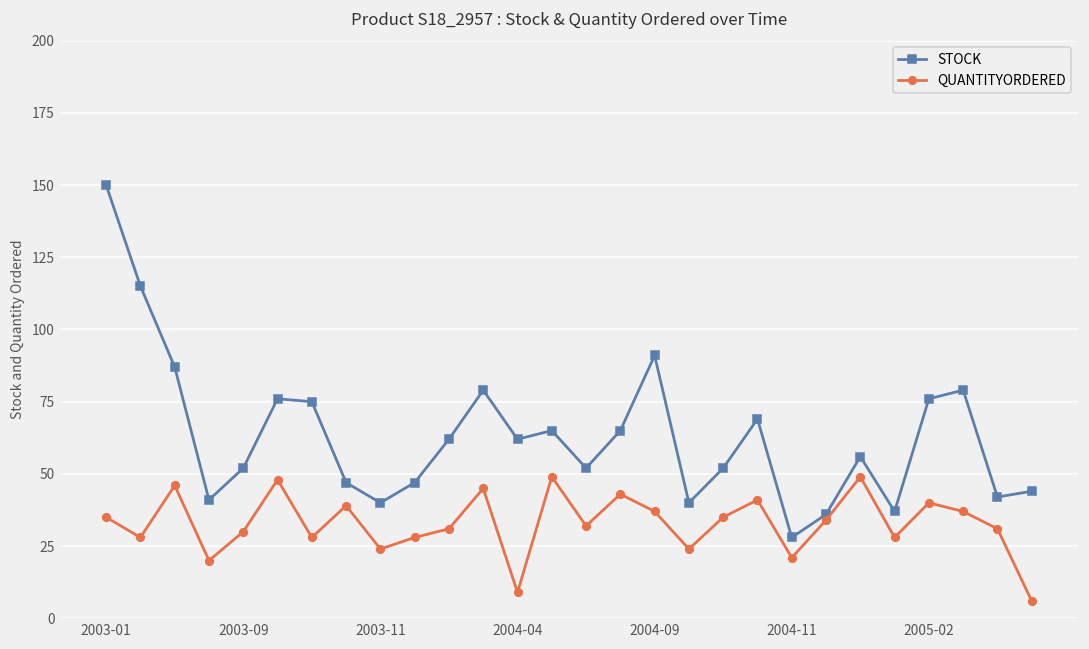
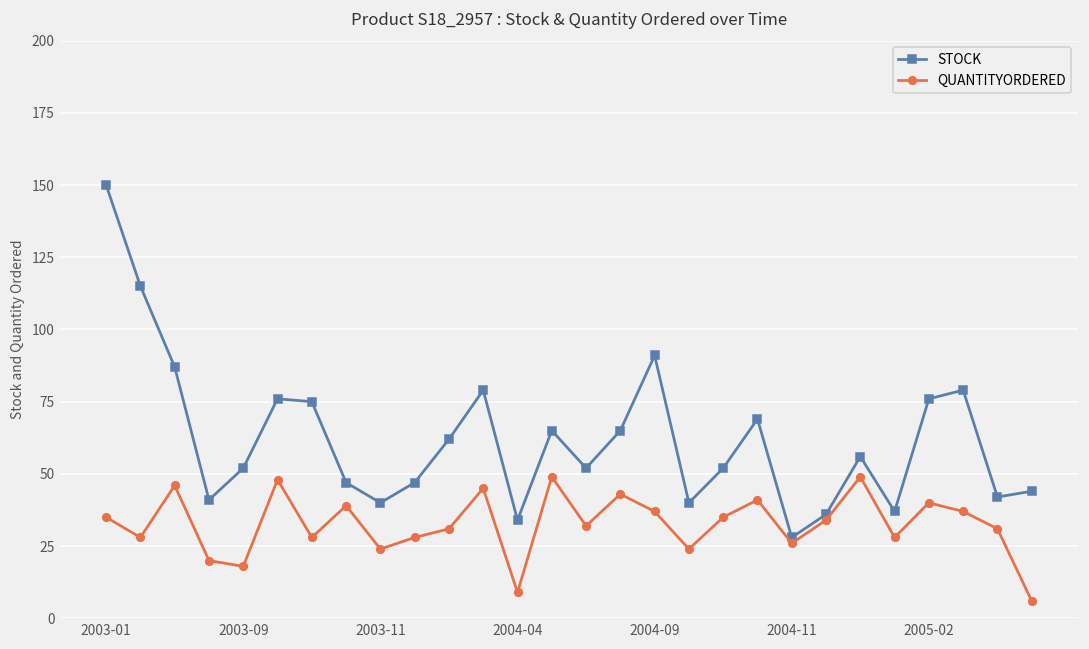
QUANTITYORDERED, 2003-09: 30 -> 18
STOCK, 2004-04: 62 -> 34
QUANTITYORDERED, 2004-11: 21 -> 26
